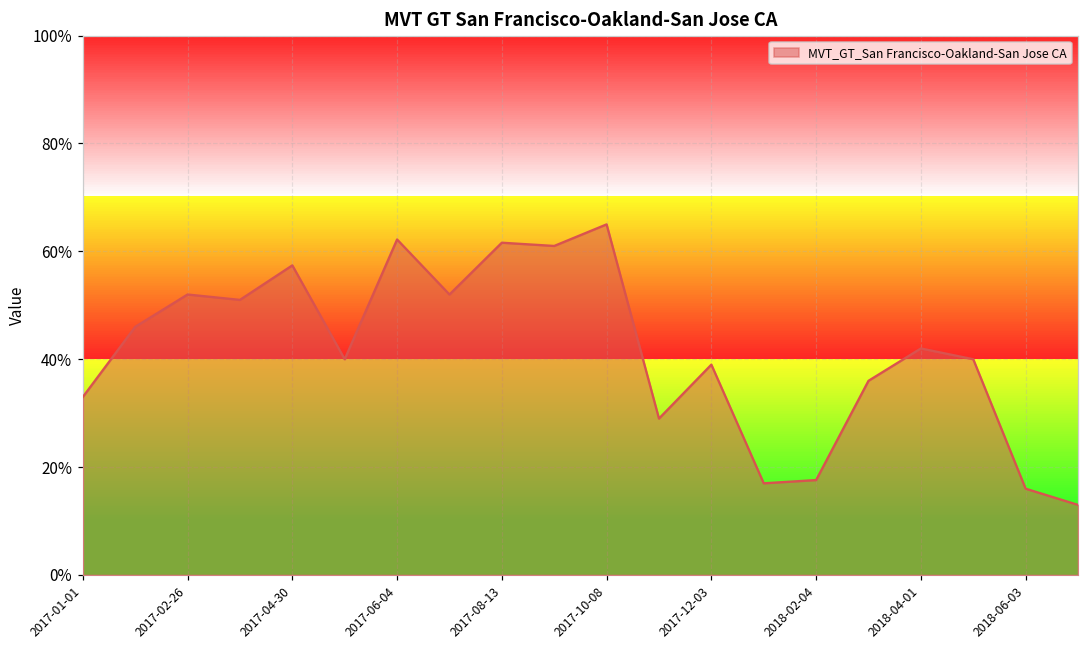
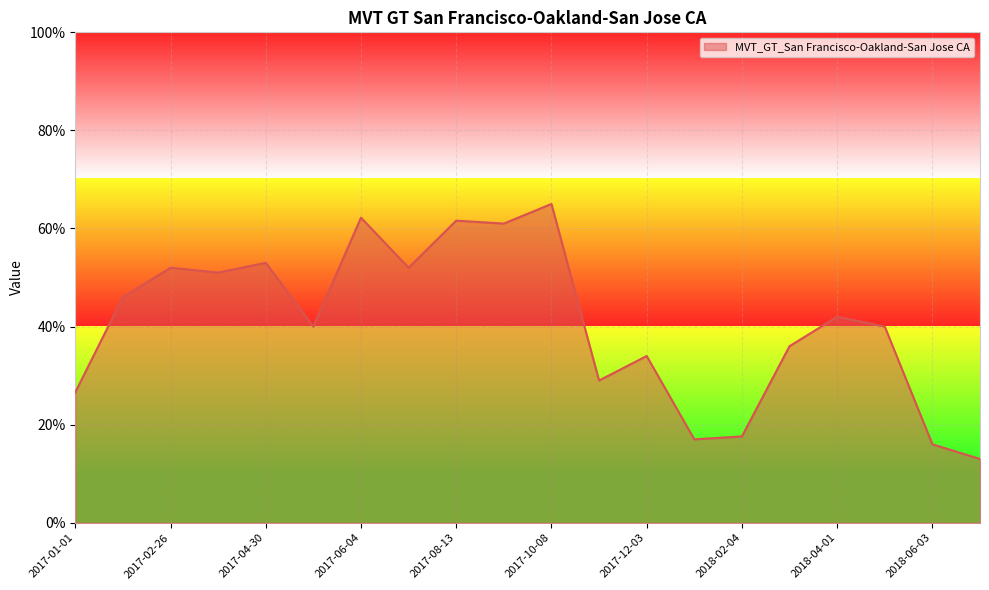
2017-01-01: 33% -> 27%
2017-04-30: 57% -> 53%
2017-12-03: 39% -> 34%
